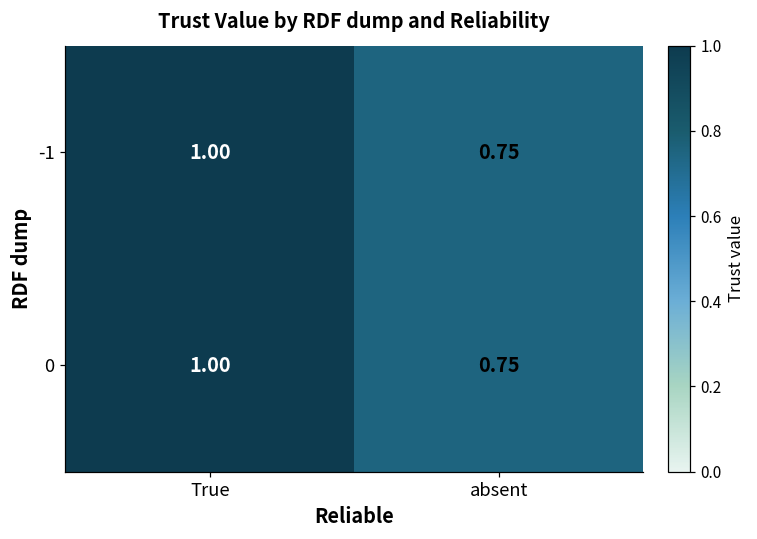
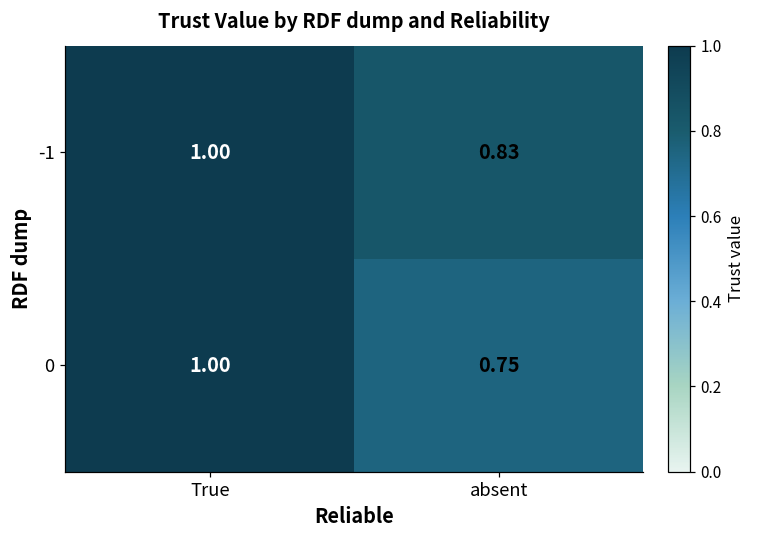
-1, absent: 0.75 -> 0.83
